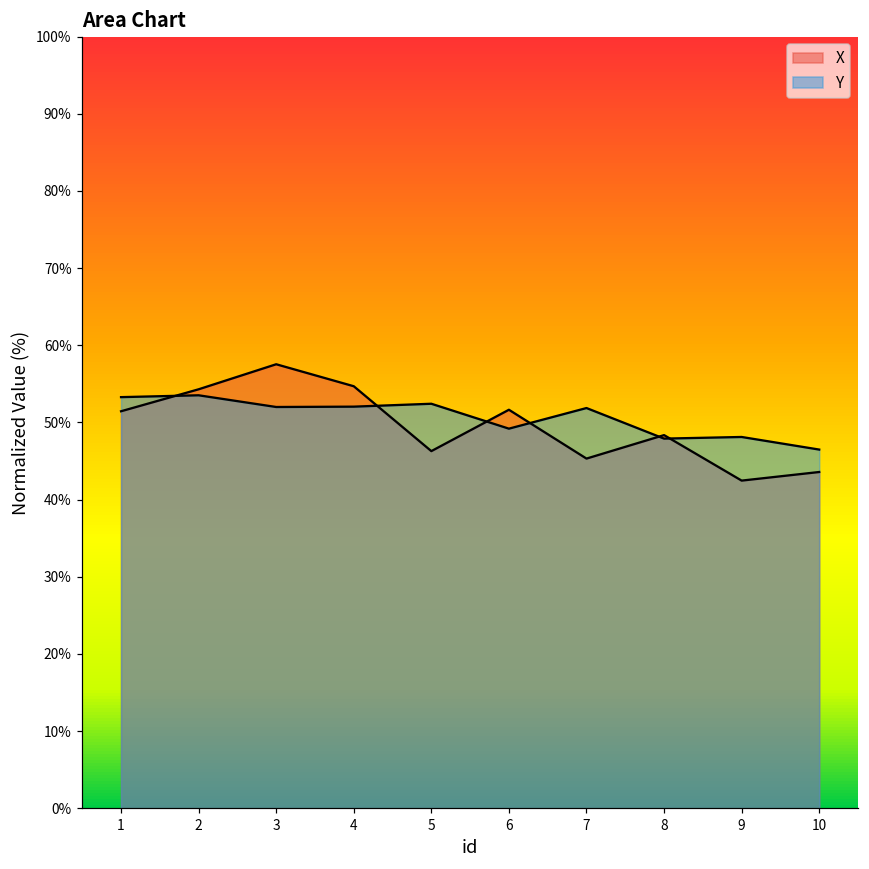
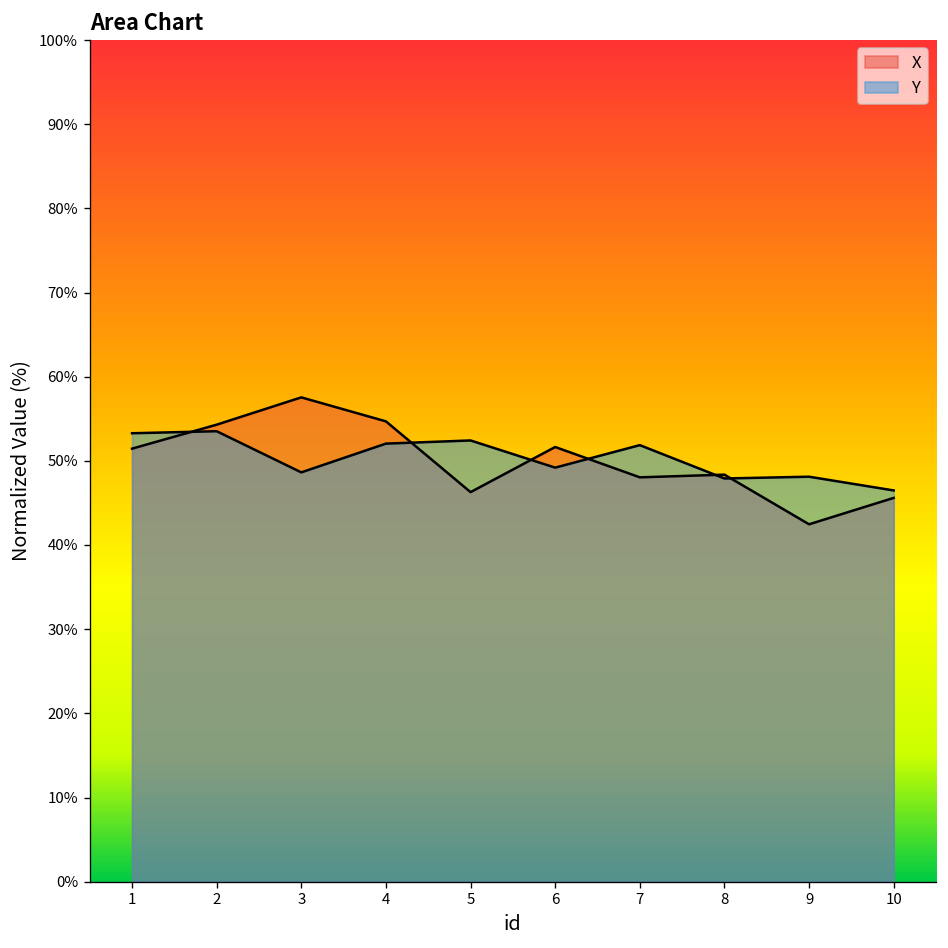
Y, 3: 52% -> 49%
X, 7: 45% -> 48%
X, 10: 44% -> 46%
